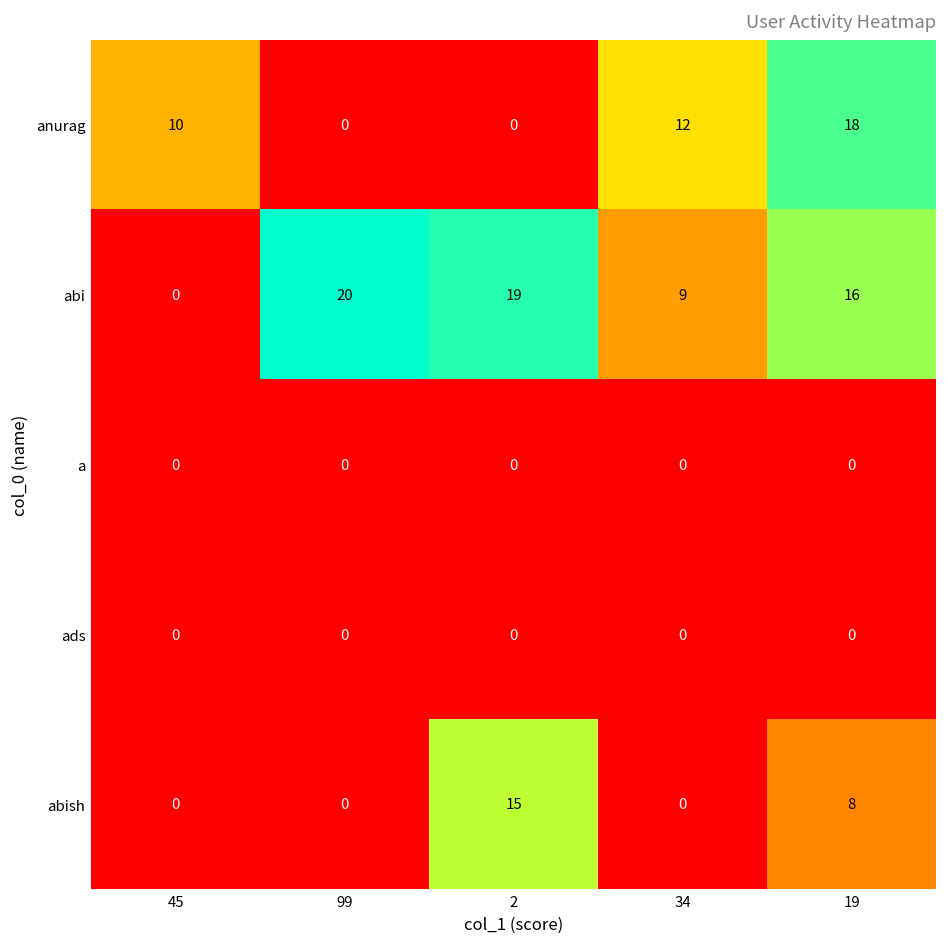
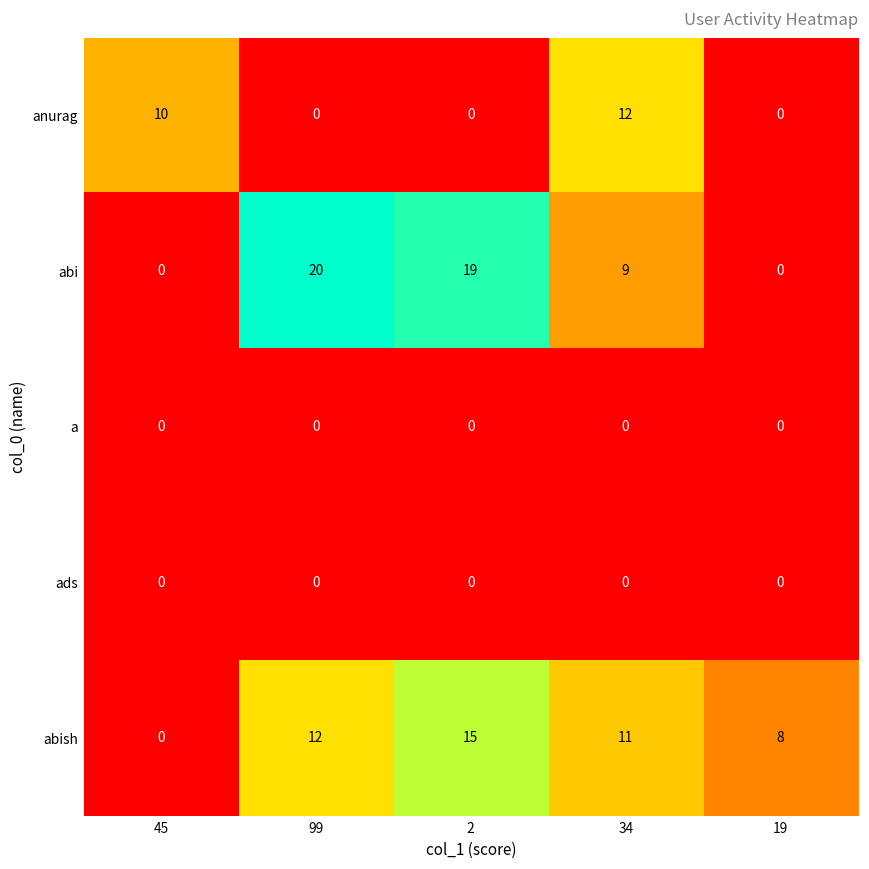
anurag, 19: 18 -> 0
abi, 19: 16 -> 0
abish, 99: 0 -> 12
abish, 34: 0 -> 11
